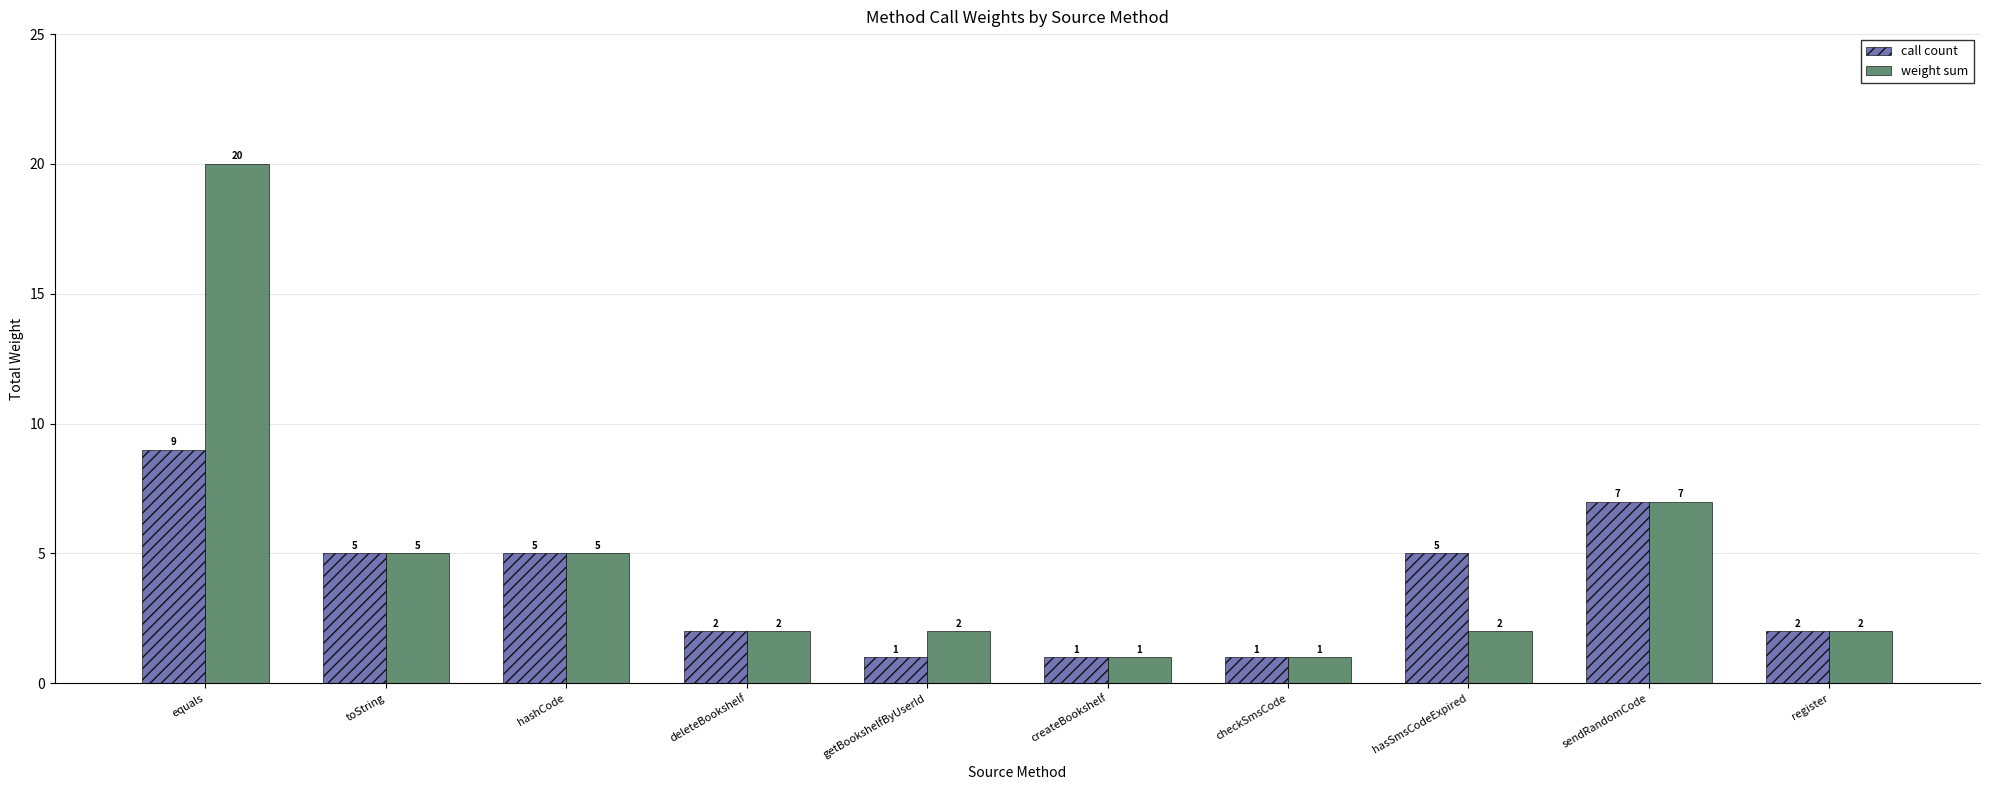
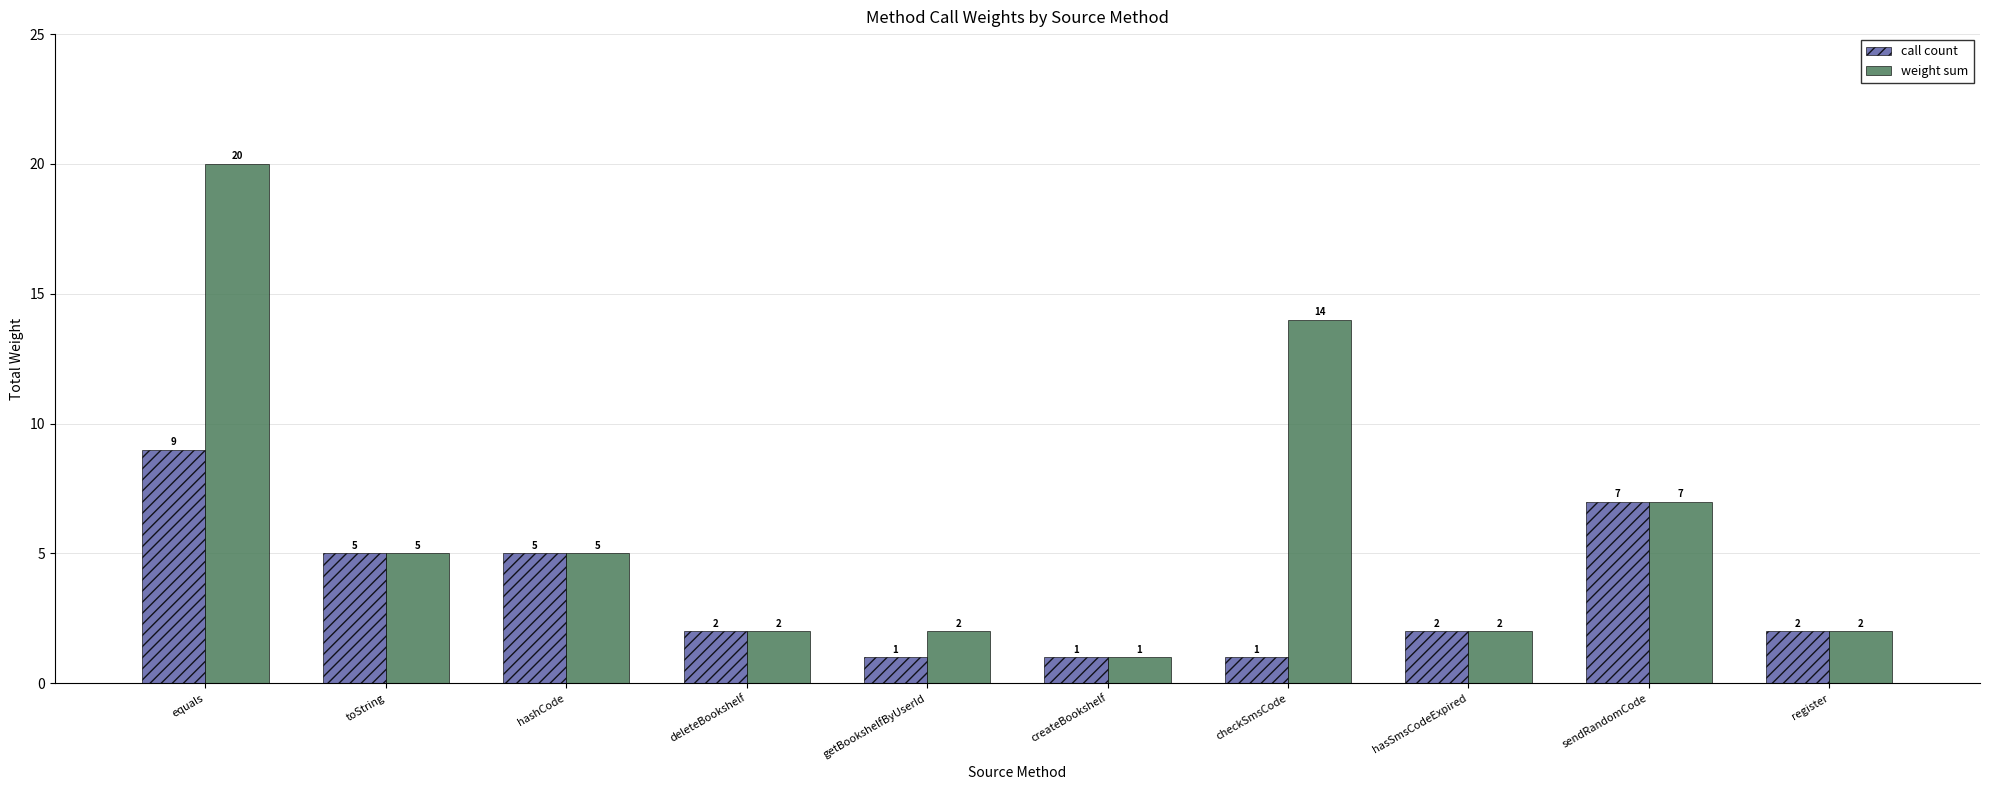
weight sum, checkSmsCode: 1 -> 14
call count, hasSmsCodeExpired: 5 -> 2
